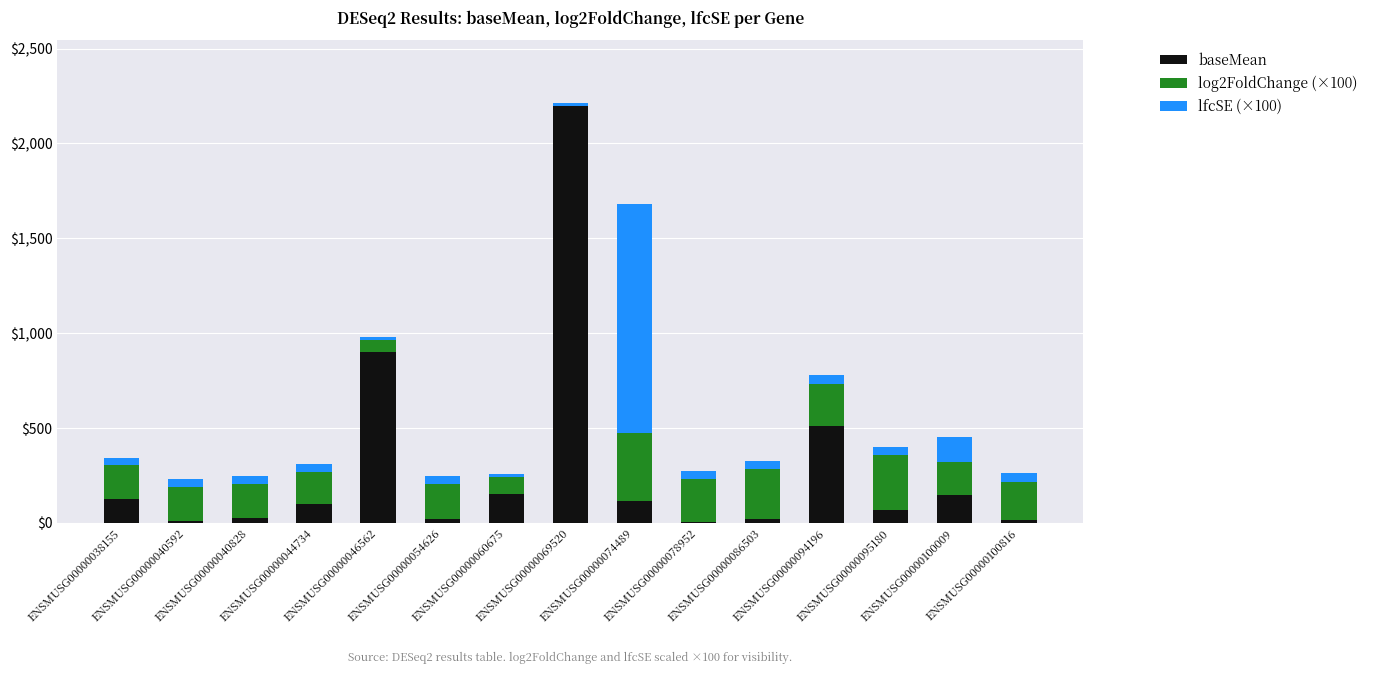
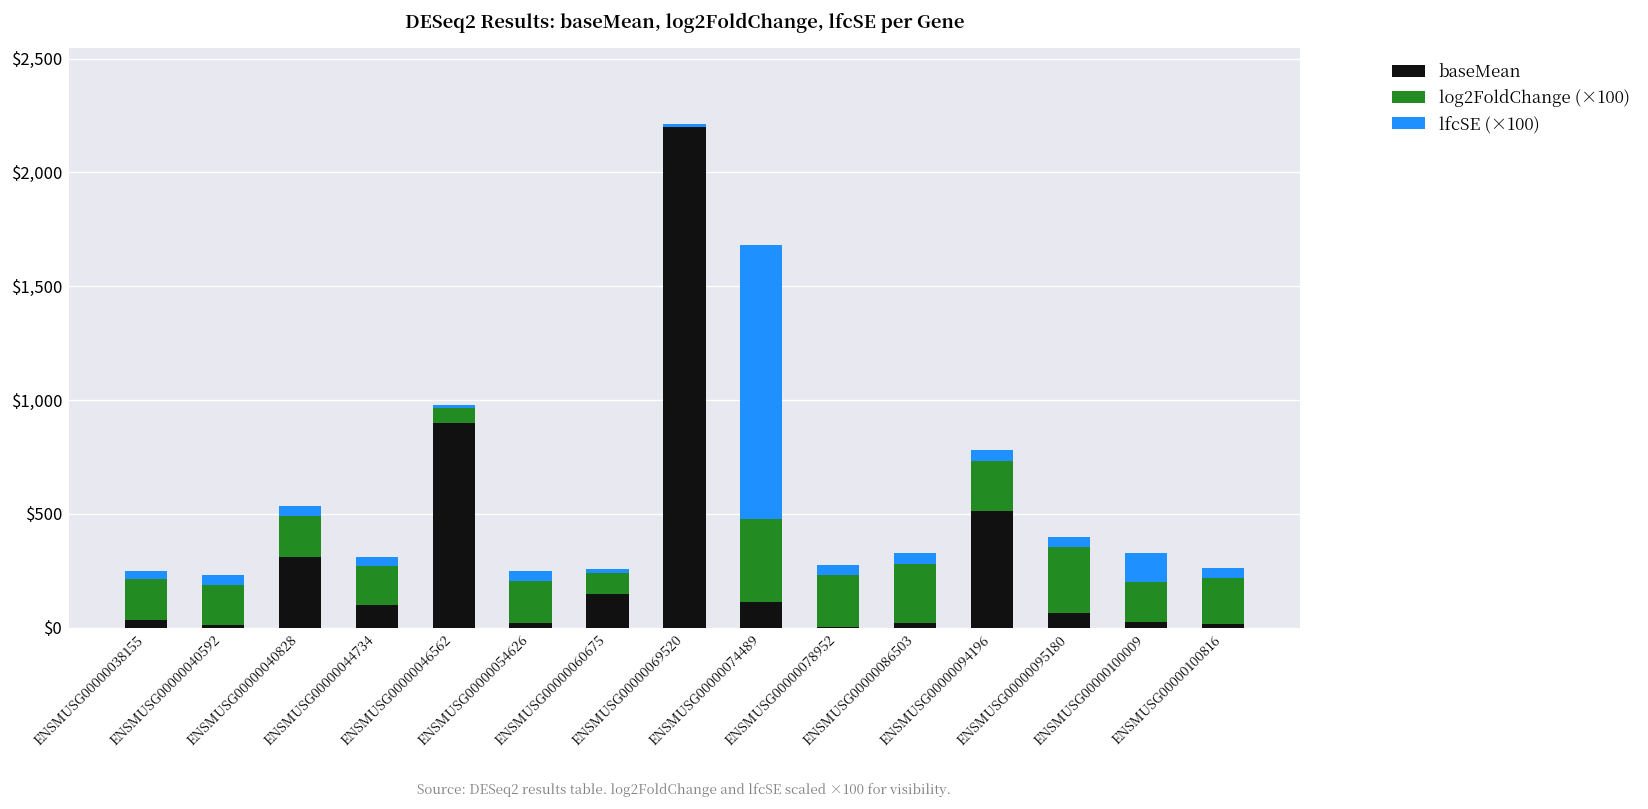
baseMean, ENSMUSG00000038155: $130 -> $30
baseMean, ENSMUSG00000040828: $30 -> $310
baseMean, ENSMUSG00000100009: $150 -> $20
